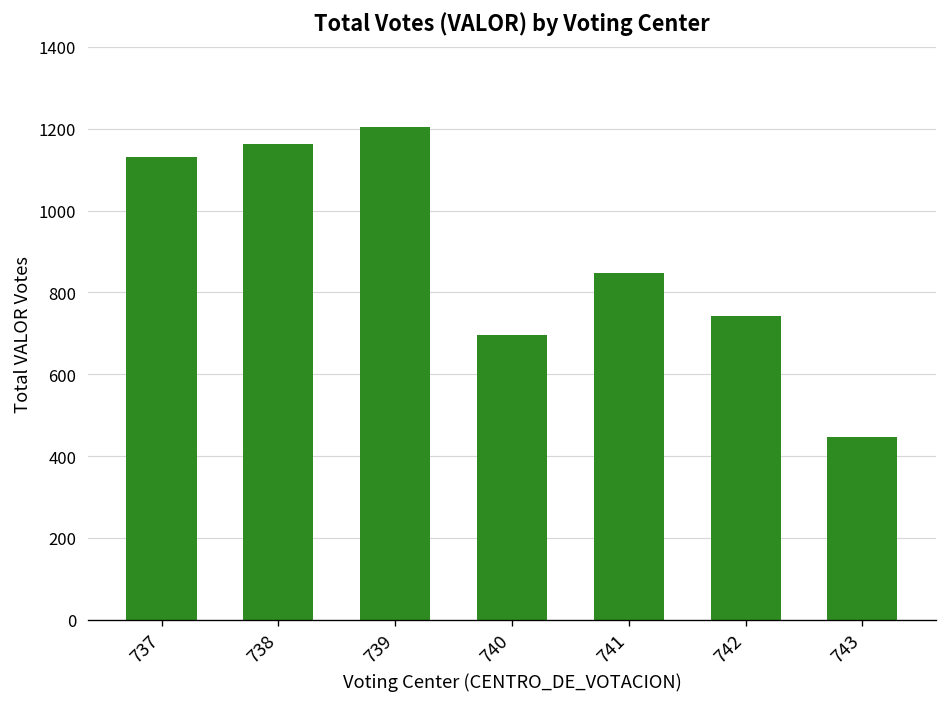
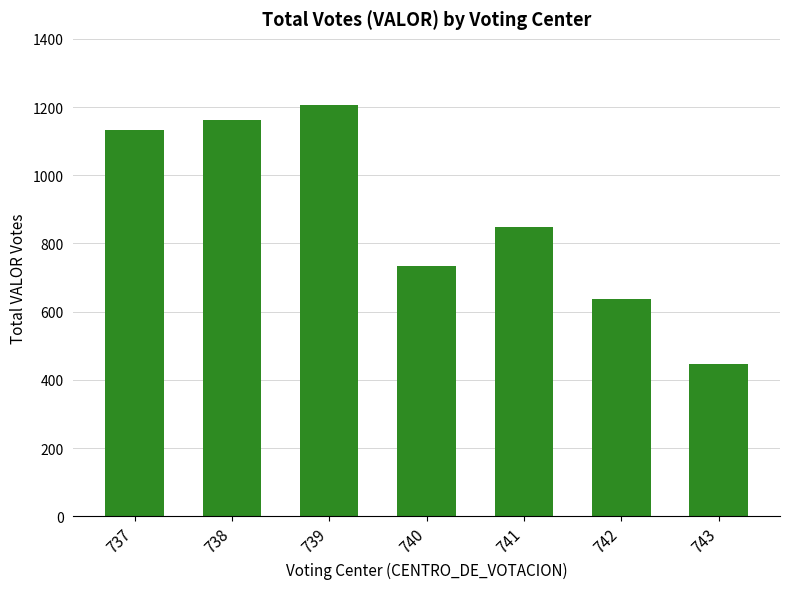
740: 700 -> 730
742: 740 -> 640
